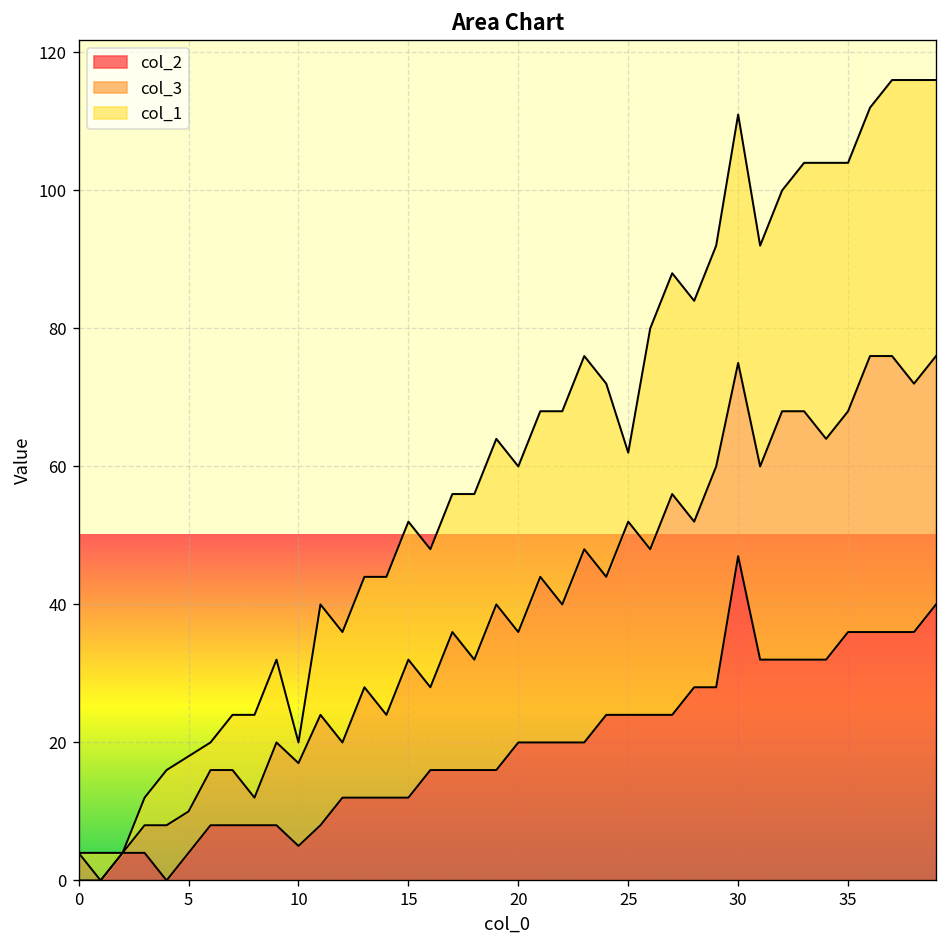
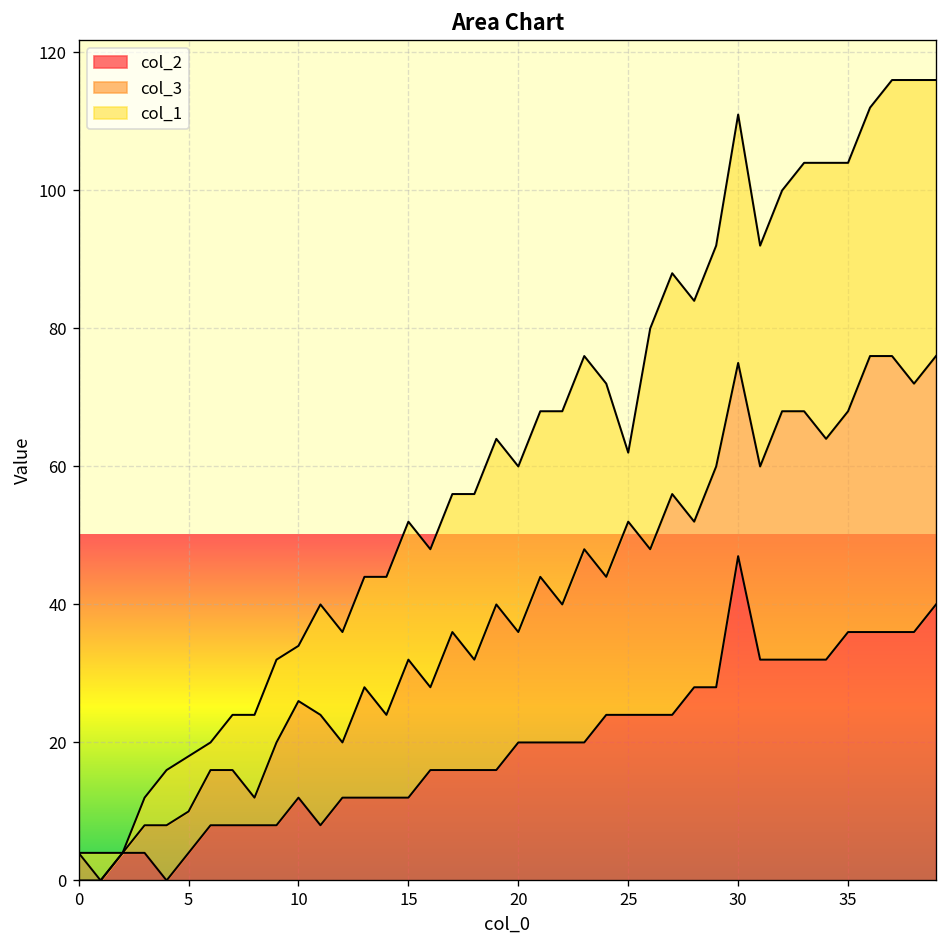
col_2, 10: 5 -> 12
col_3, 10: 12 -> 14
col_1, 10: 3 -> 8
